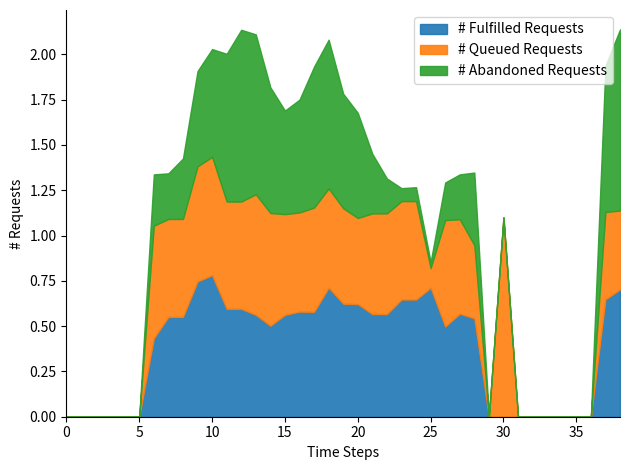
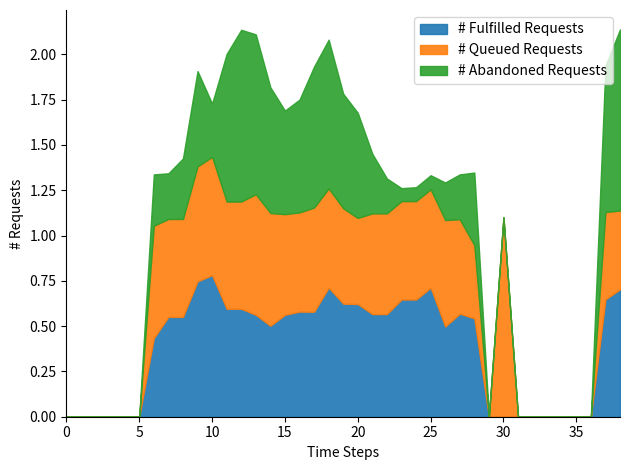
# Abandoned Requests, 10: 0.60 -> 0.29
# Queued Requests, 25: 0.11 -> 0.54
# Abandoned Requests, 25: 0.03 -> 0.08
